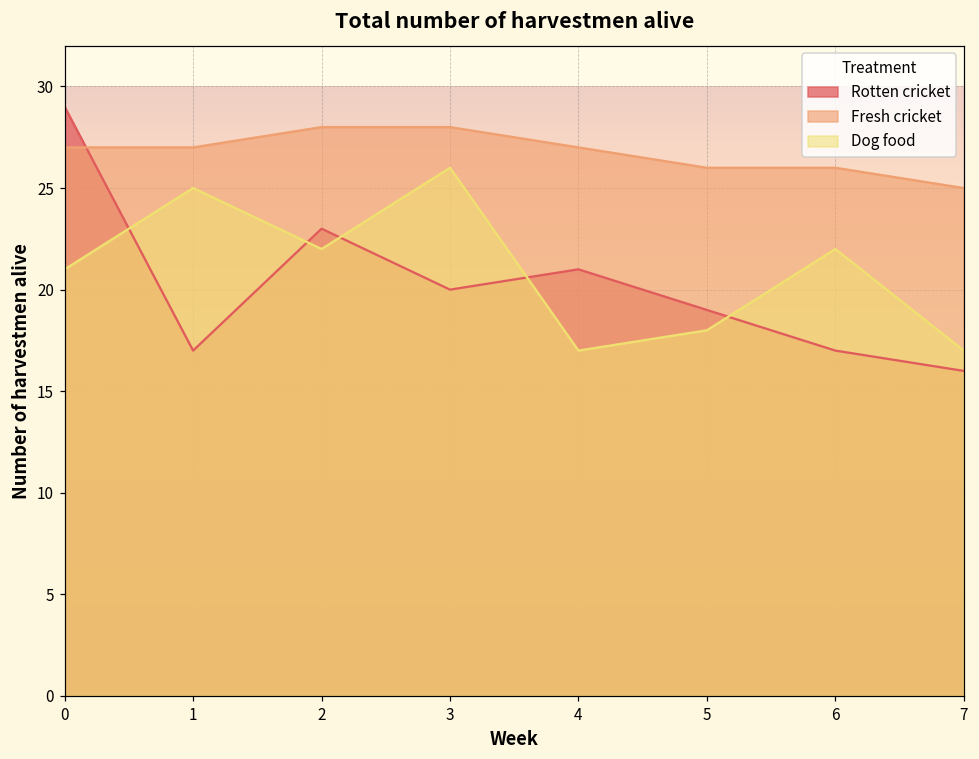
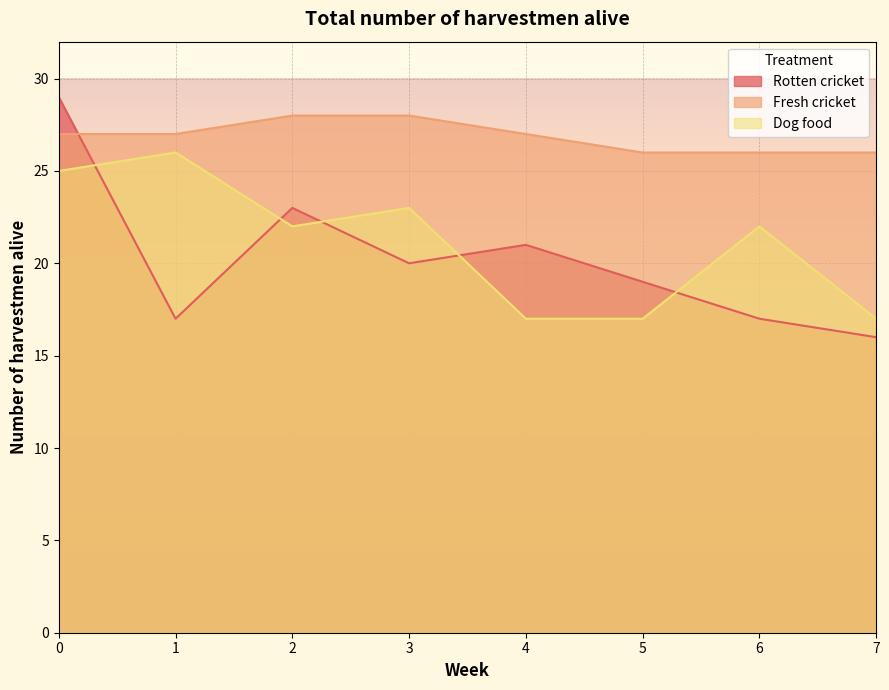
Dog food, 0: 21 -> 25
Dog food, 1: 25 -> 26
Dog food, 3: 26 -> 23
Dog food, 5: 18 -> 17
Fresh cricket, 7: 25 -> 26
